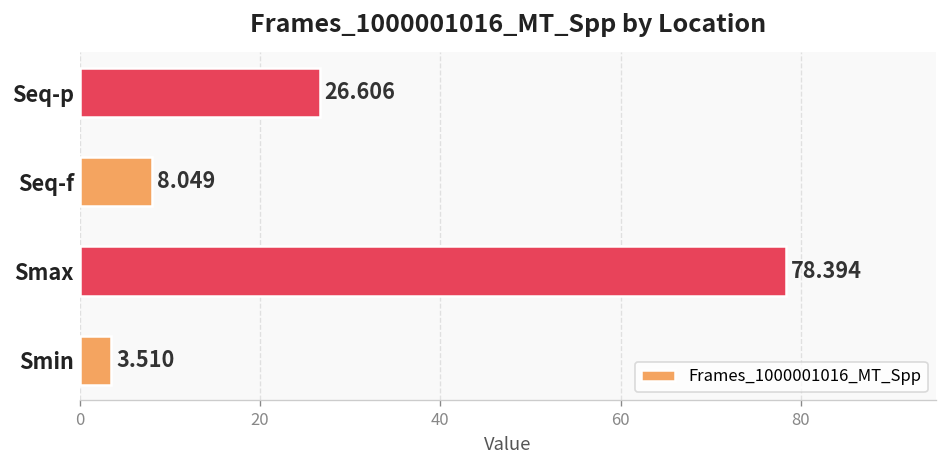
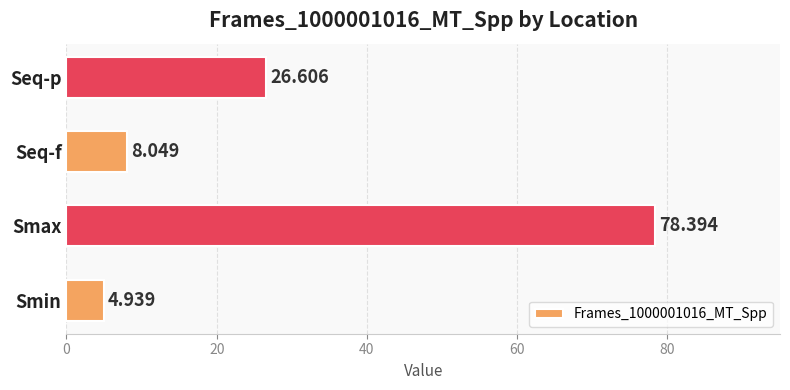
Smin: 3.510 -> 4.939
